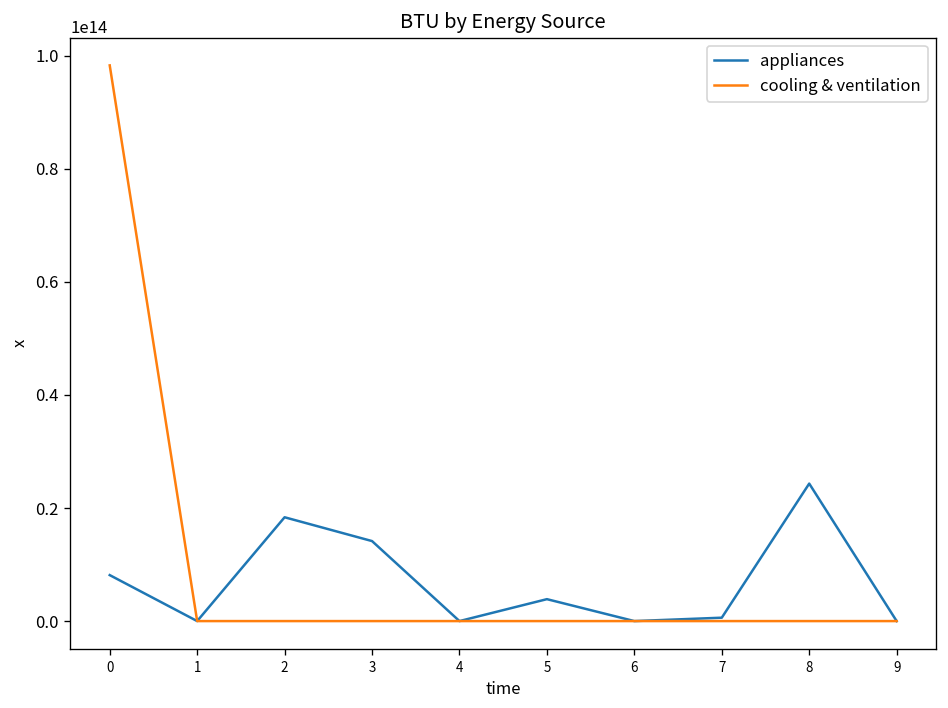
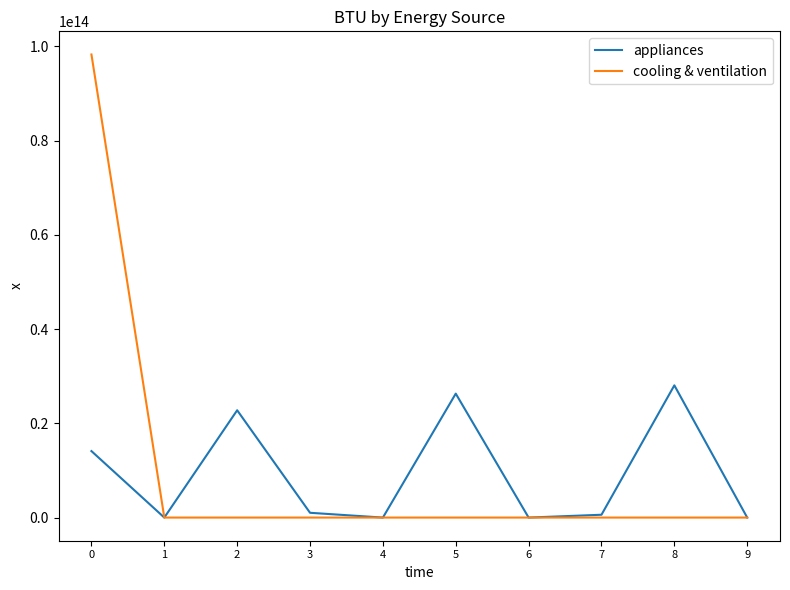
appliances, 0: 8000000000000 -> 14000000000000
appliances, 2: 18000000000000 -> 23000000000000
appliances, 3: 14000000000000 -> 1000000000000
appliances, 5: 4000000000000 -> 26000000000000
appliances, 8: 24000000000000 -> 28000000000000
